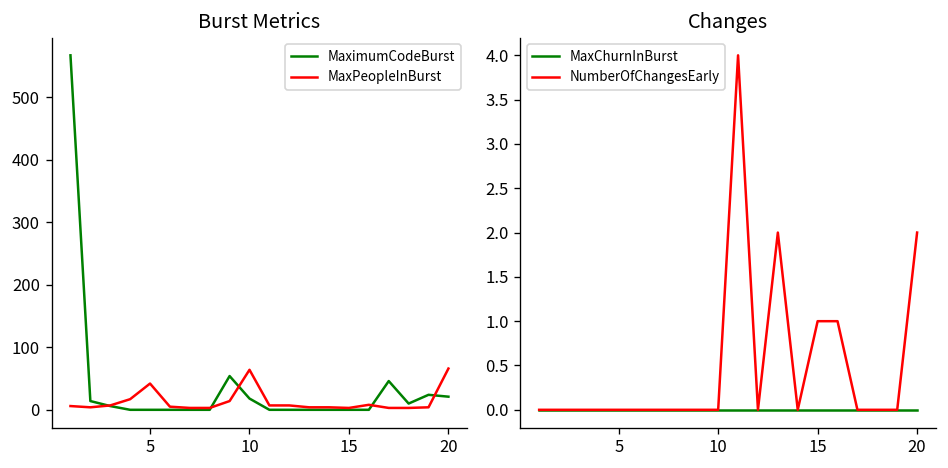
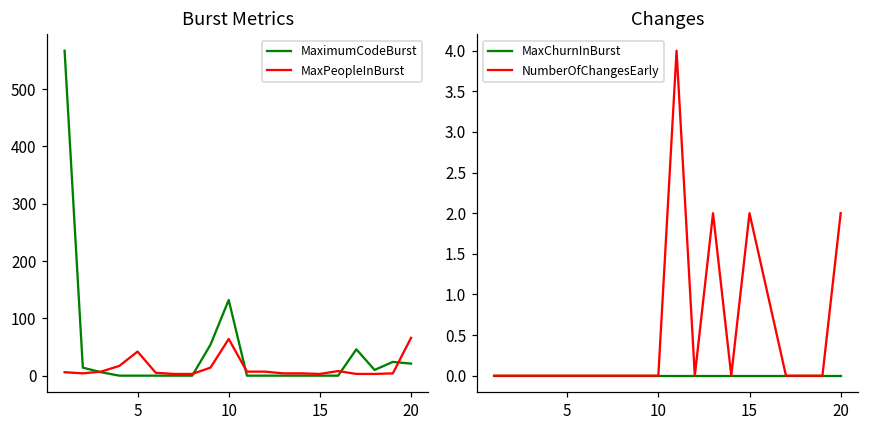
Burst Metrics, MaximumCodeBurst, 10: 20 -> 130
Changes, NumberOfChangesEarly, 15: 1 -> 2
